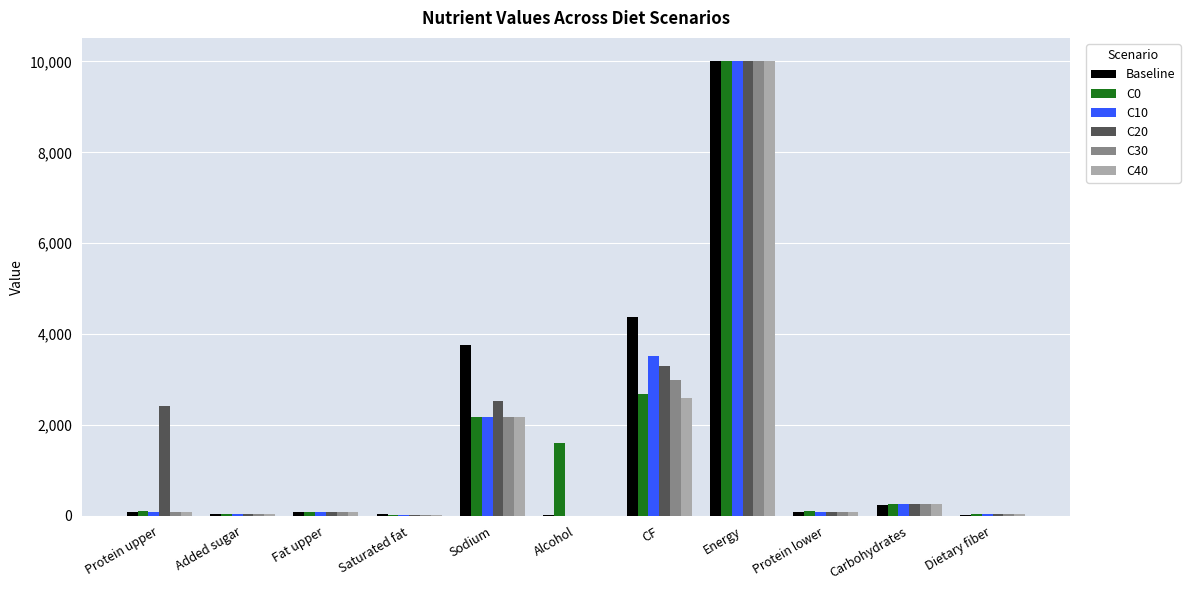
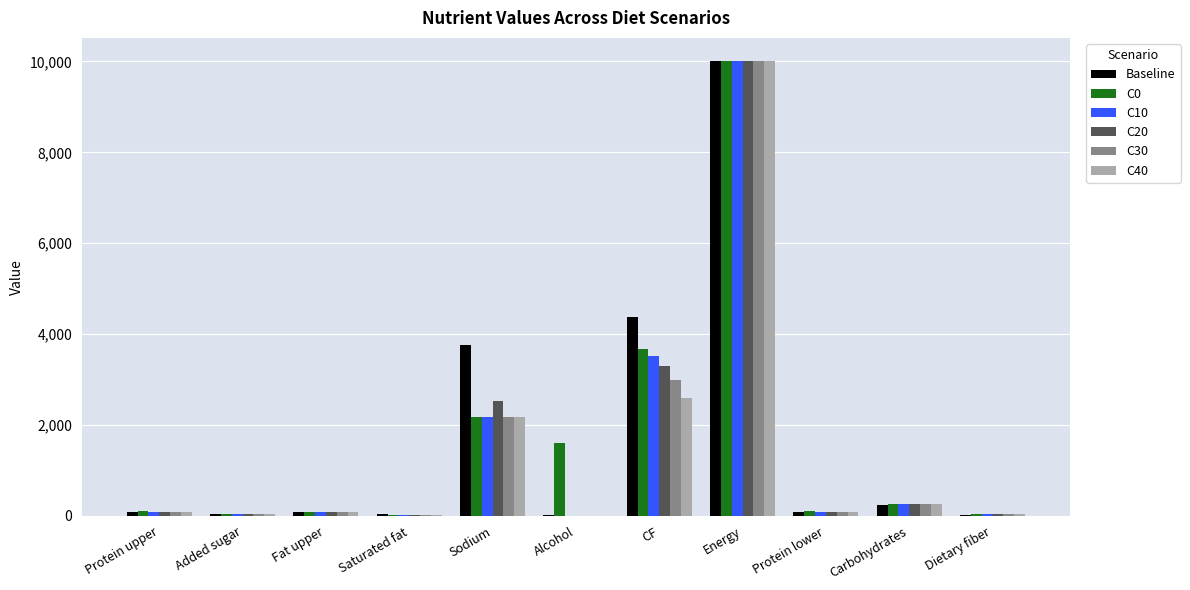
C20, Protein upper: 2,400 -> 100
C0, CF: 2,700 -> 3,700
